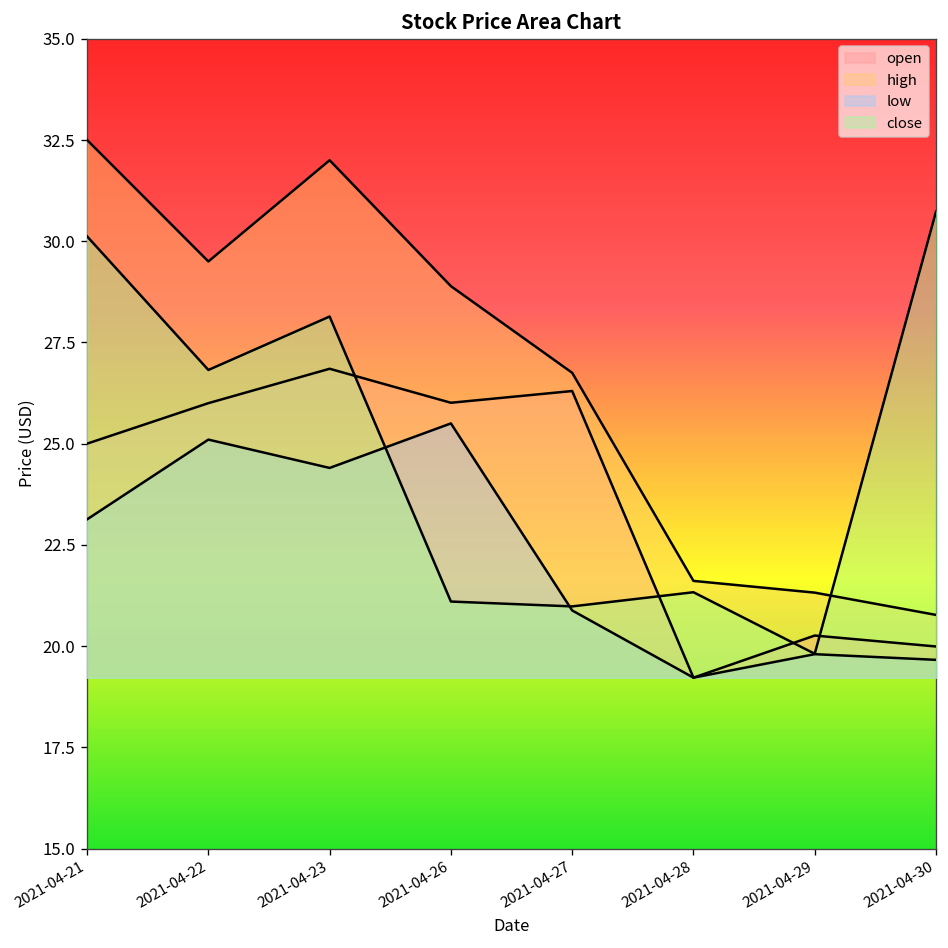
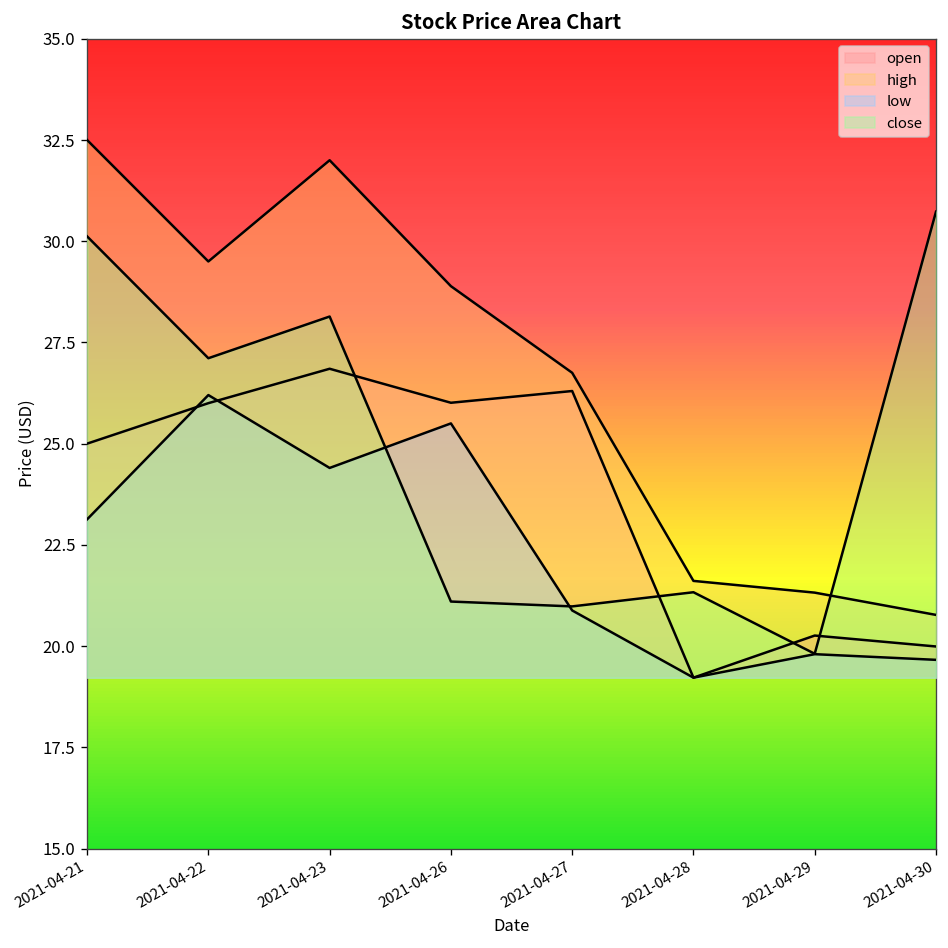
low, 2021-04-22: 25.1 -> 26.2
close, 2021-04-22: 26.8 -> 27.1
